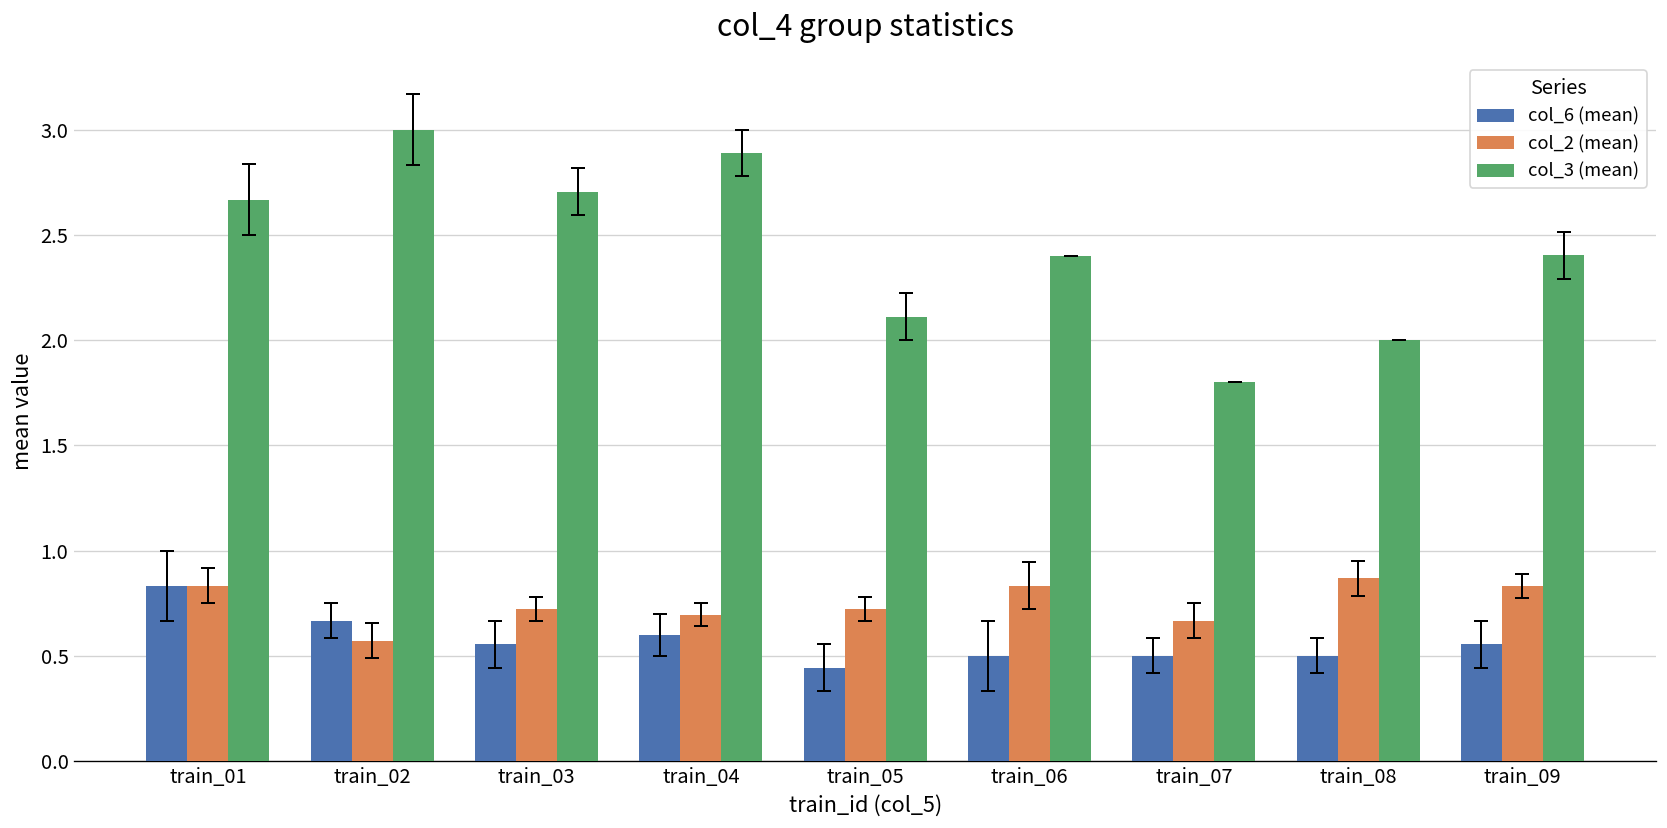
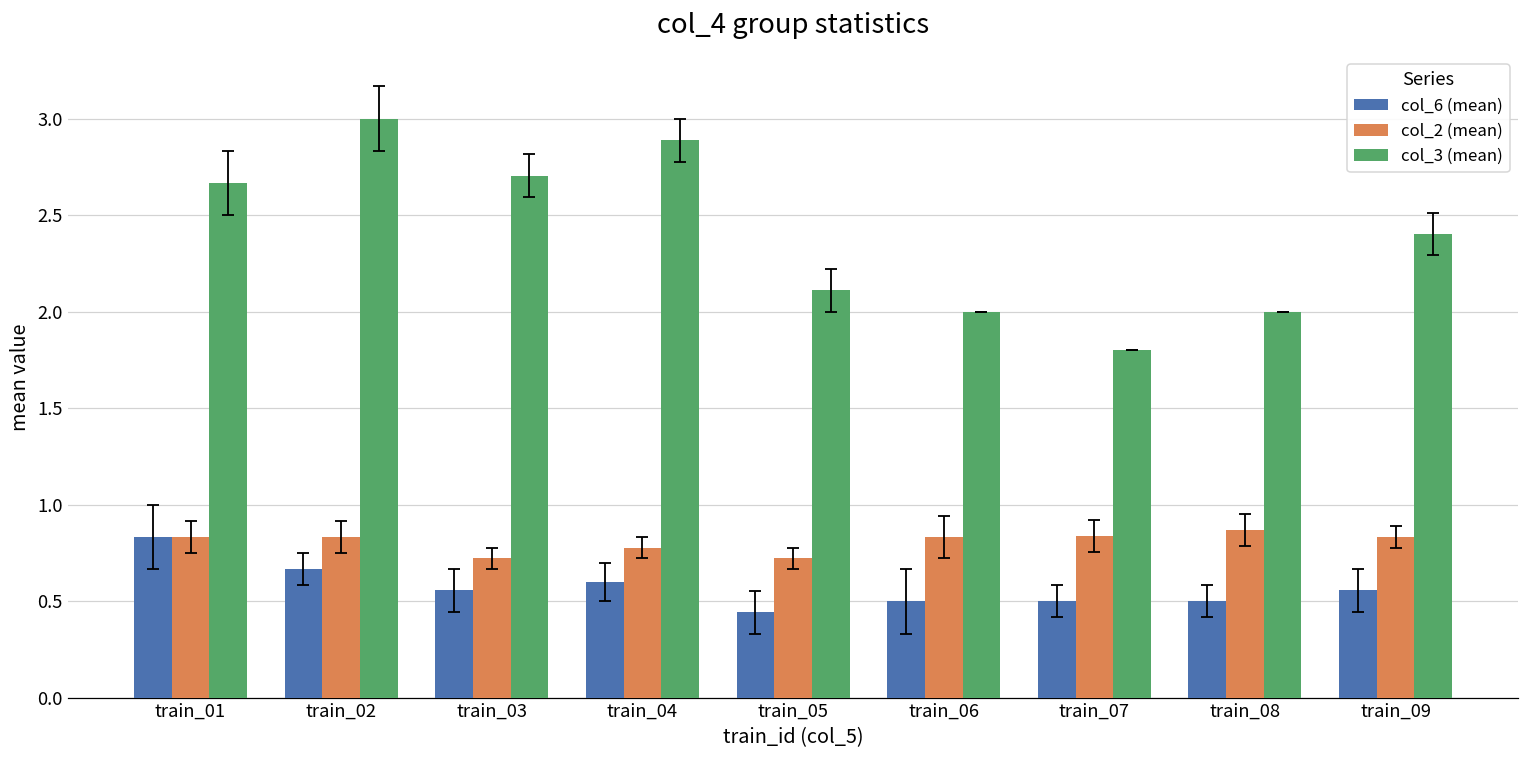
col_2 (mean), train_02: 0.57 -> 0.83
col_2 (mean), train_04: 0.70 -> 0.78
col_3 (mean), train_06: 2.4 -> 2.0
col_2 (mean), train_07: 0.67 -> 0.84
